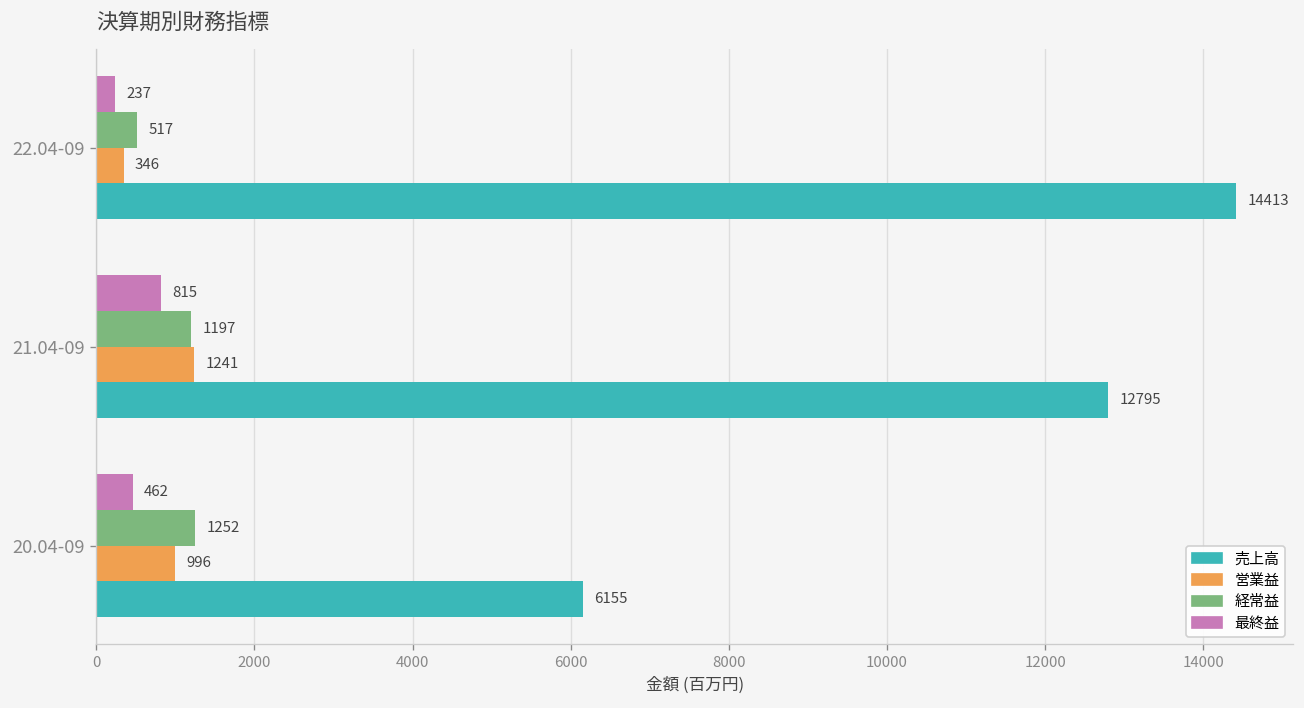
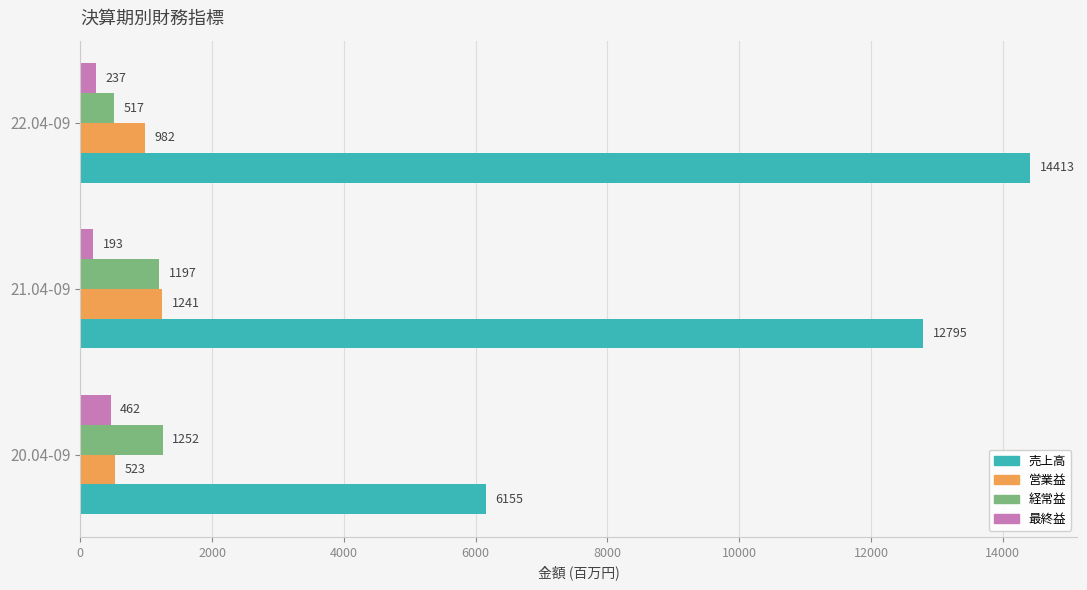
営業益, 22.04-09: 346 -> 982
最終益, 21.04-09: 815 -> 193
営業益, 20.04-09: 996 -> 523
